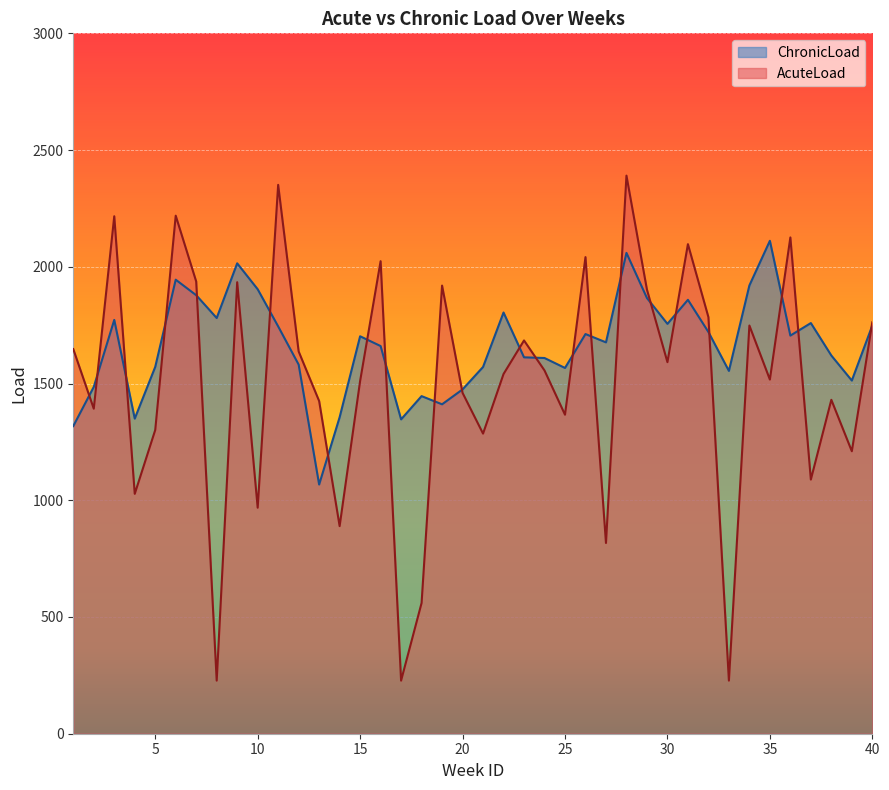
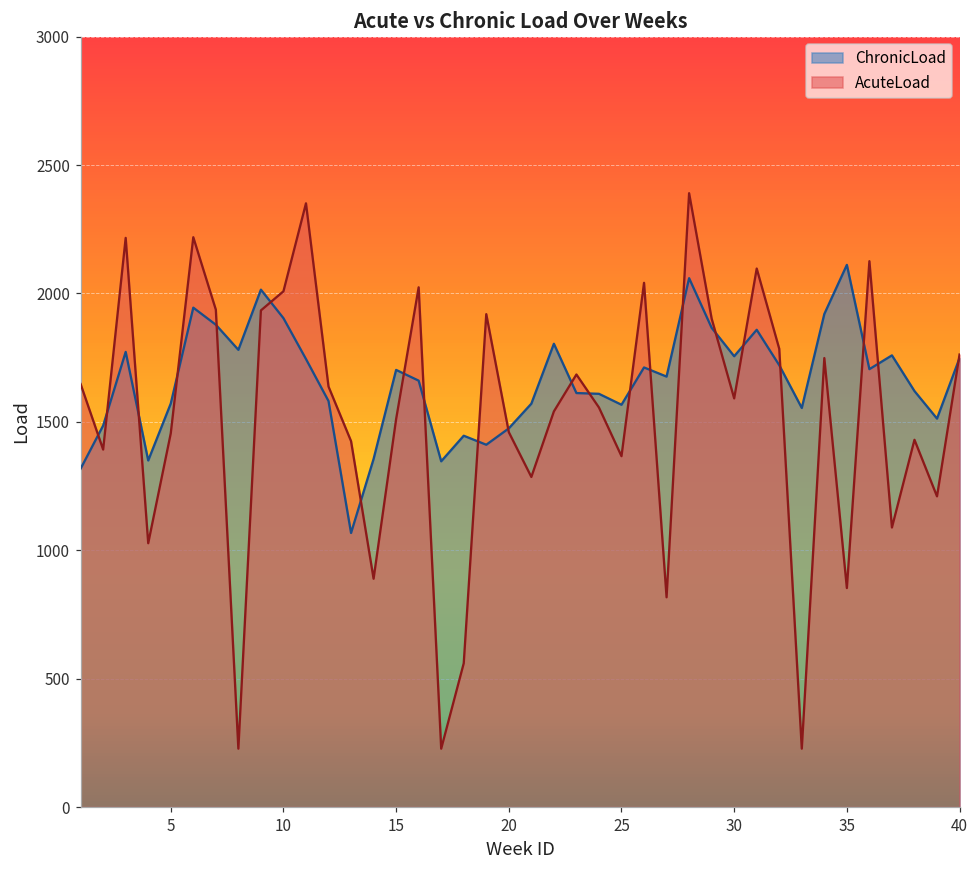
AcuteLoad, 5: 1300 -> 1460
AcuteLoad, 10: 970 -> 2010
AcuteLoad, 35: 1520 -> 850
